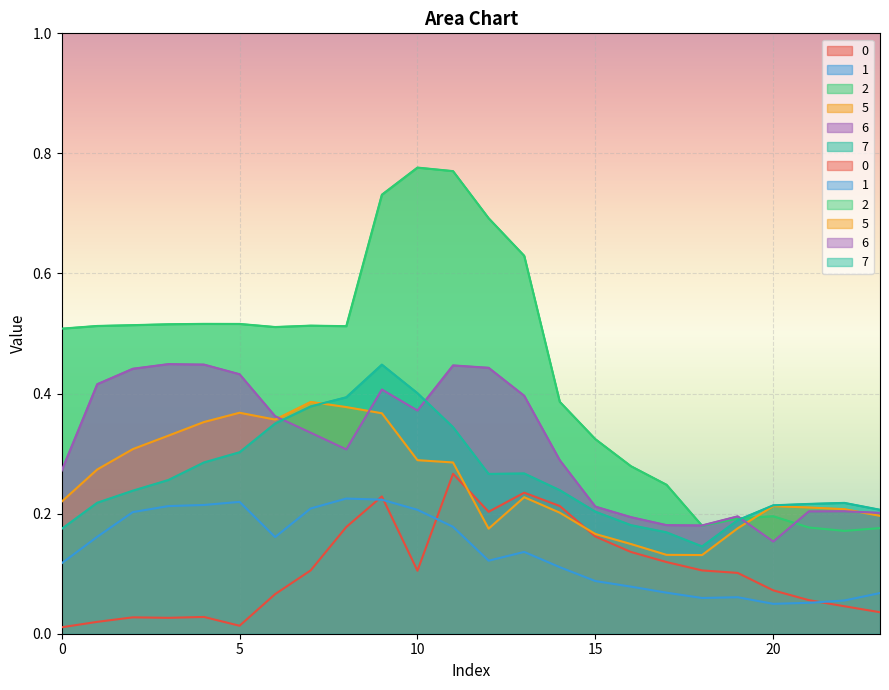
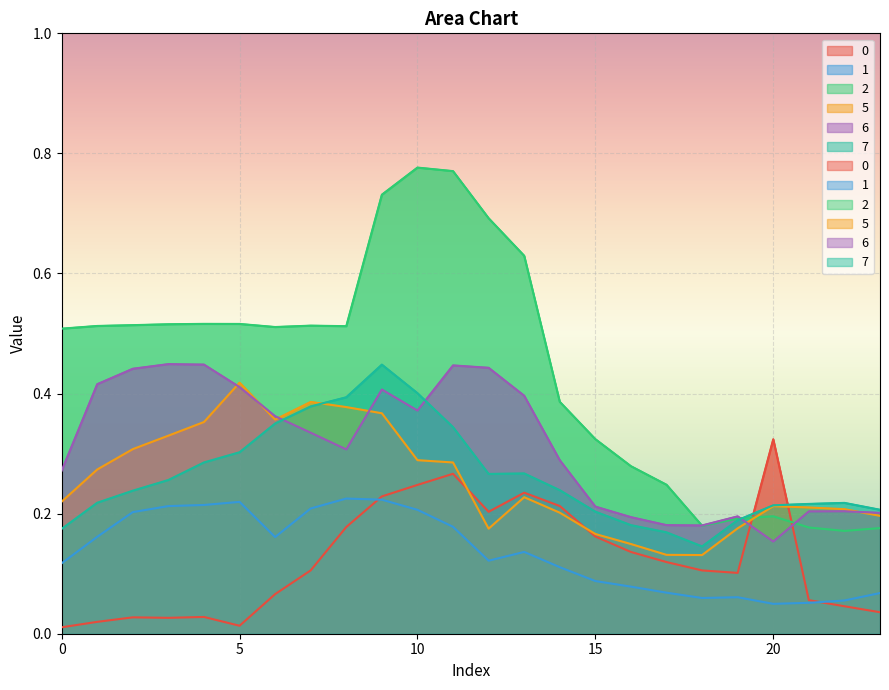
5, 5: 0.37 -> 0.42
6, 5: 0.43 -> 0.41
0, 10: 0.10 -> 0.25
0, 20: 0.07 -> 0.32
